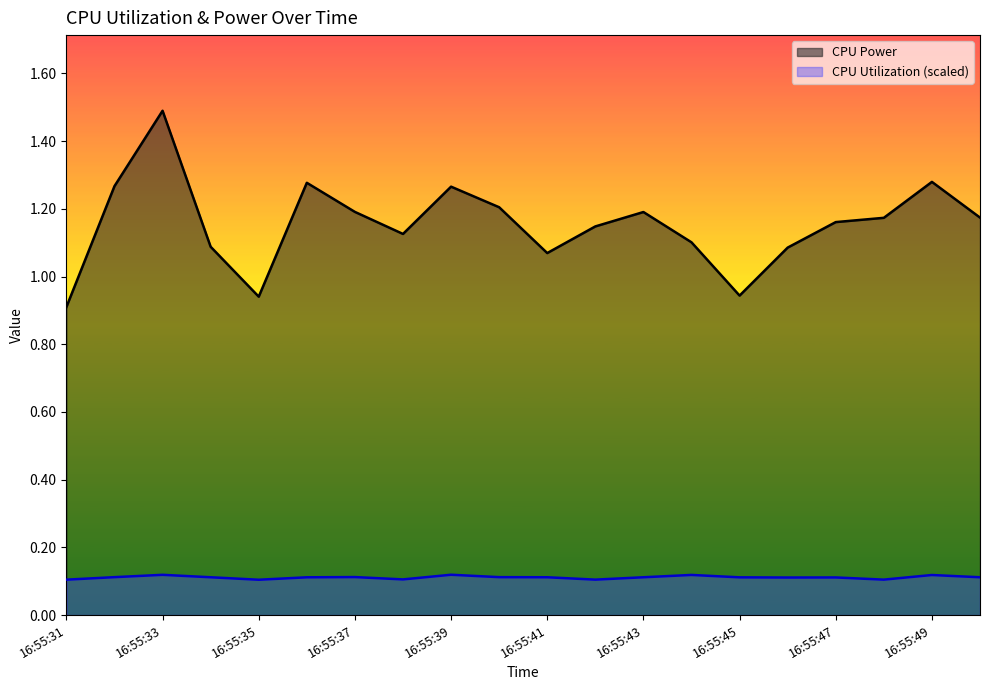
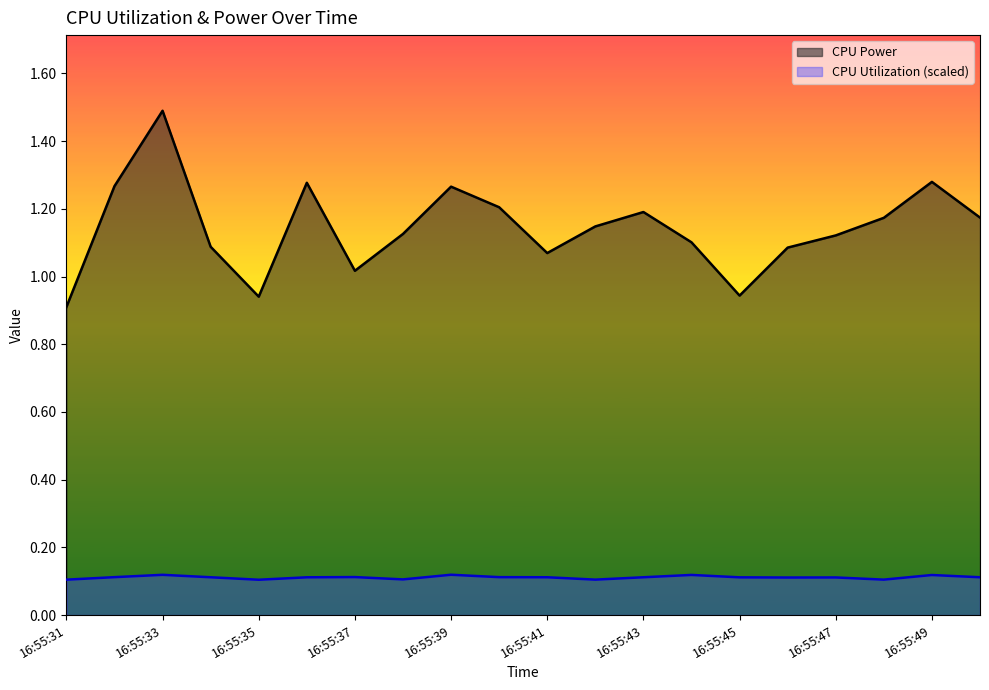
CPU Power, 16:55:37: 1.19 -> 1.02
CPU Power, 16:55:47: 1.16 -> 1.12
